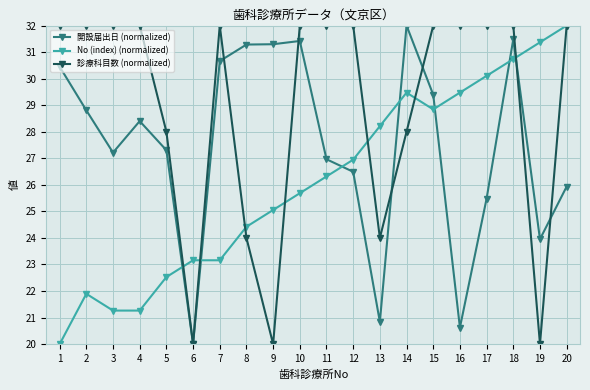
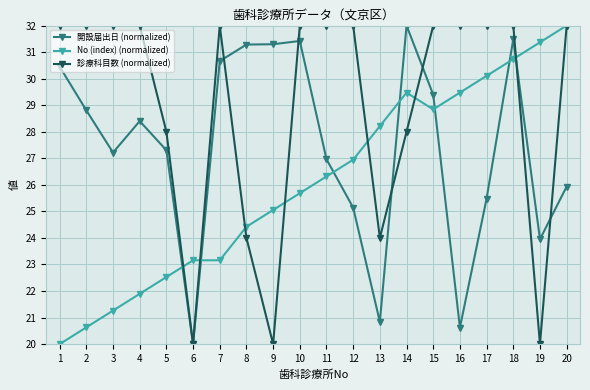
No (index) (normalized), 2: 21.9 -> 20.6
No (index) (normalized), 4: 21.3 -> 21.9
開設届出日 (normalized), 12: 26.5 -> 25.1
